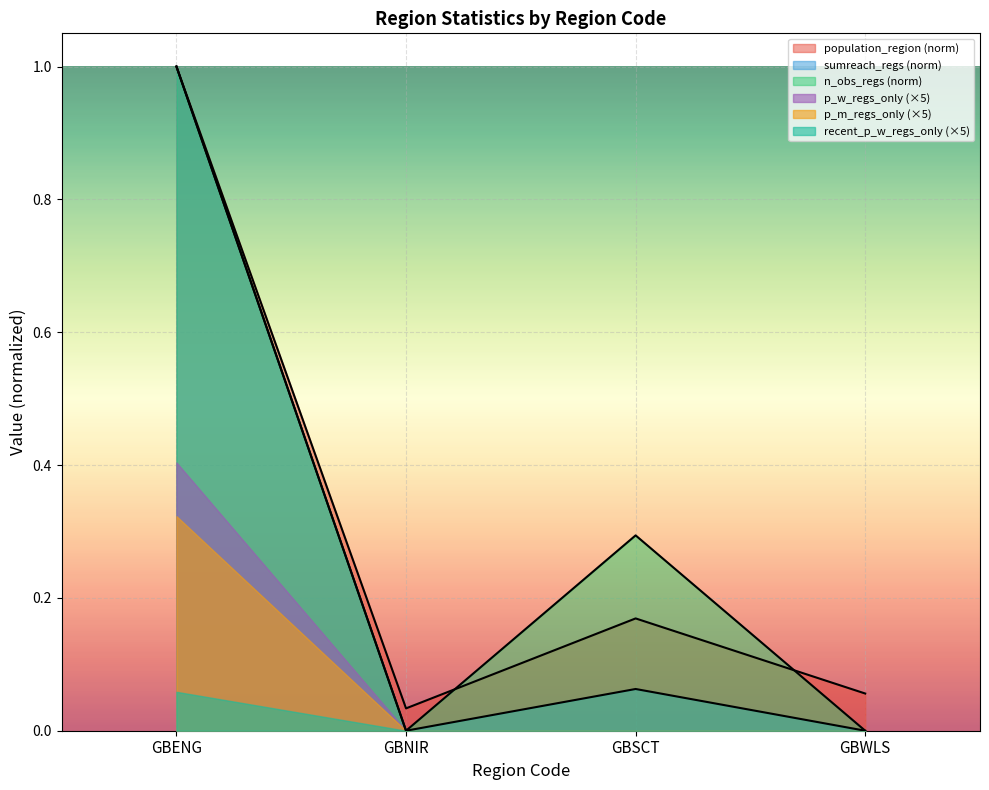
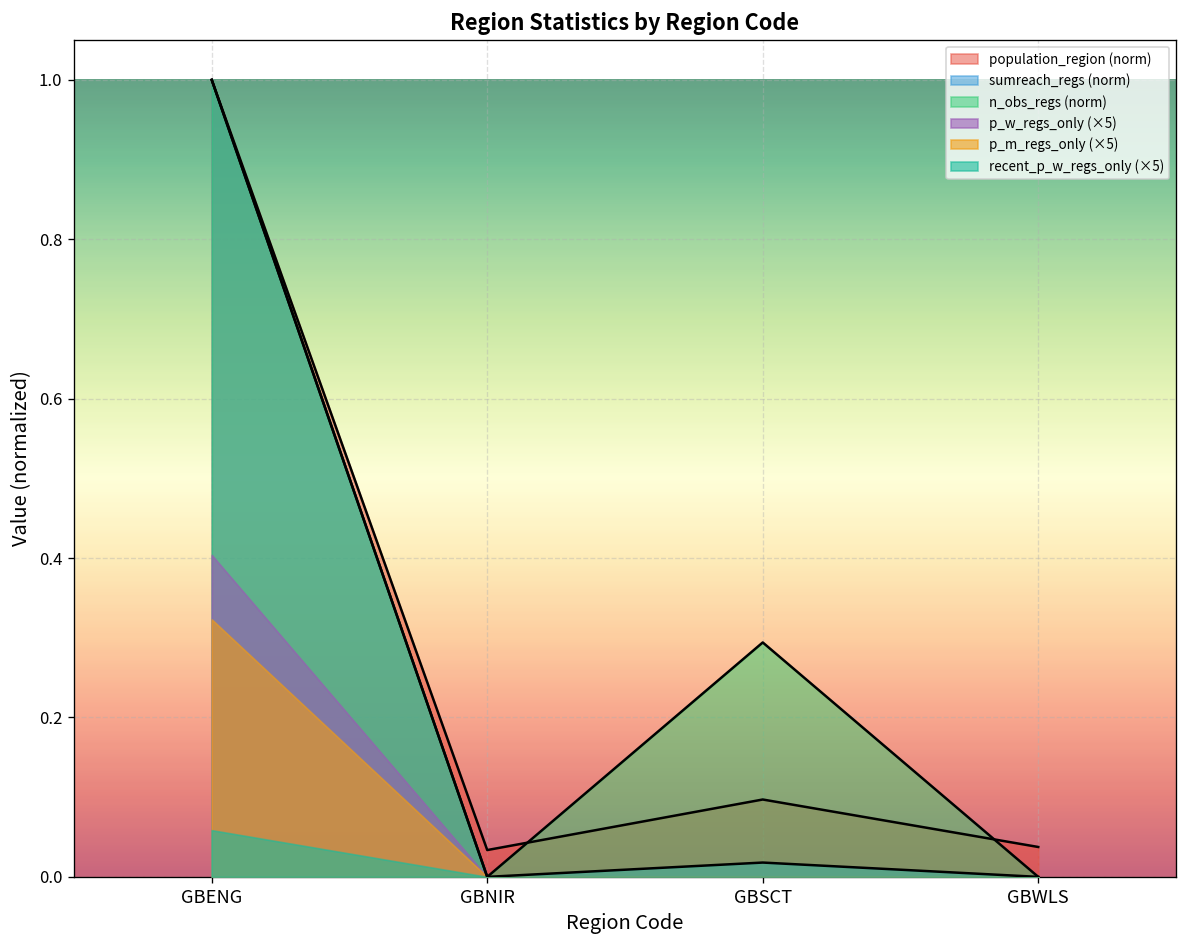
population_region (norm), GBSCT: 0.17 -> 0.10
sumreach_regs (norm), GBSCT: 0.06 -> 0.02
population_region (norm), GBWLS: 0.06 -> 0.04
